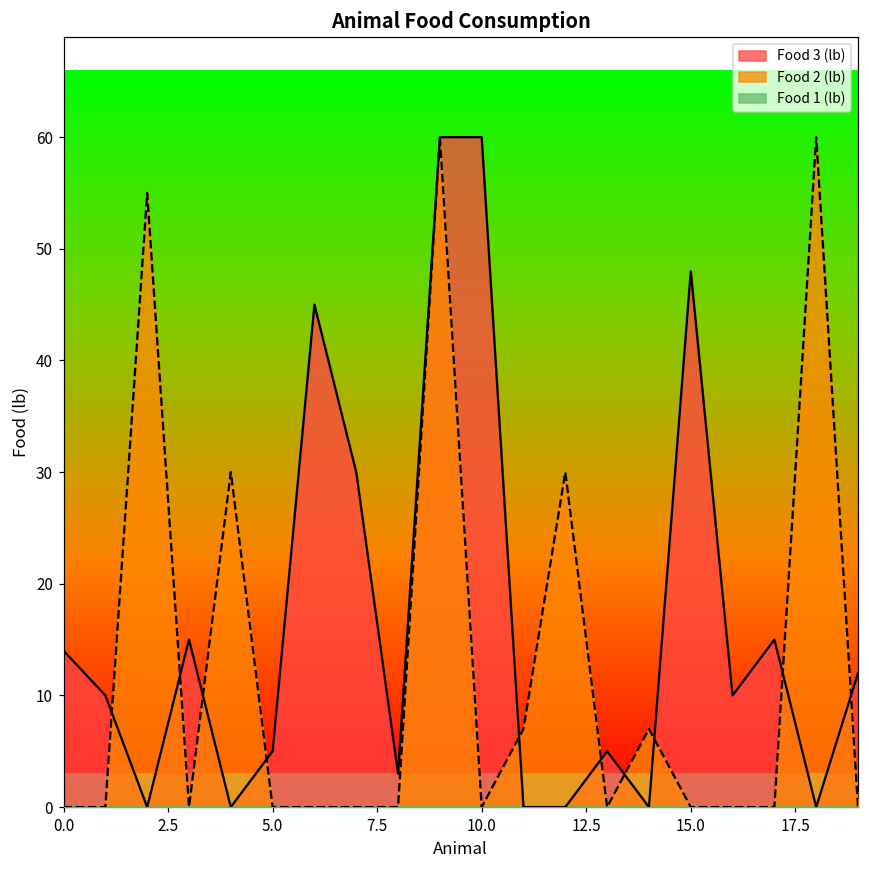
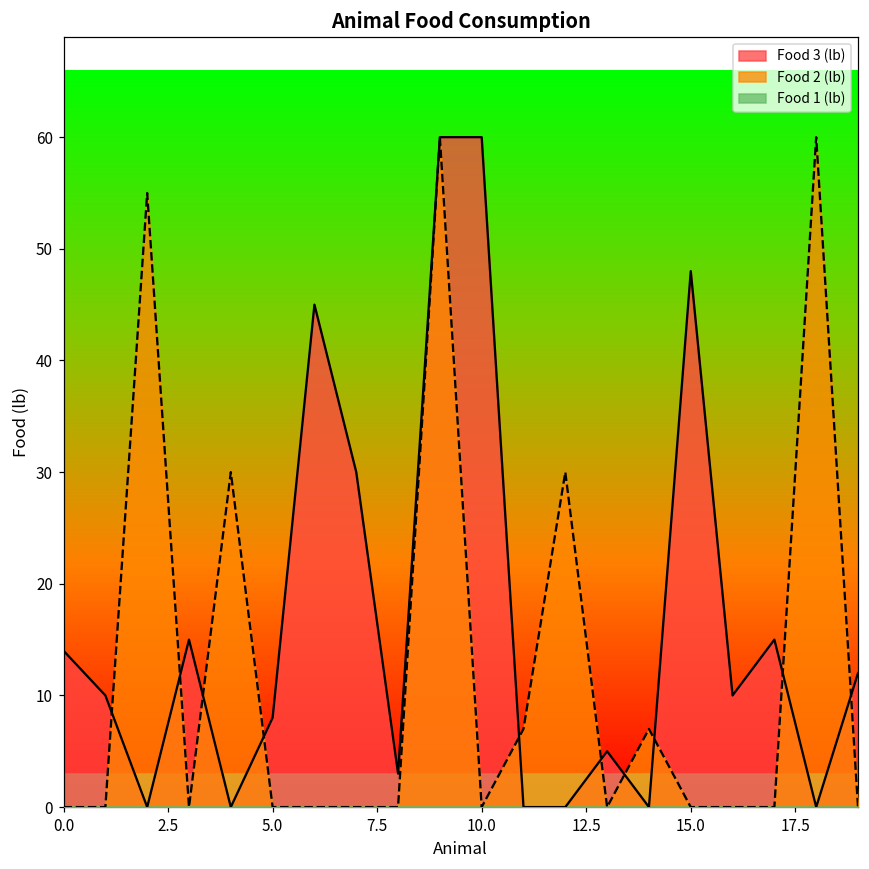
Food 3 (lb), 5.0: 5 -> 8
